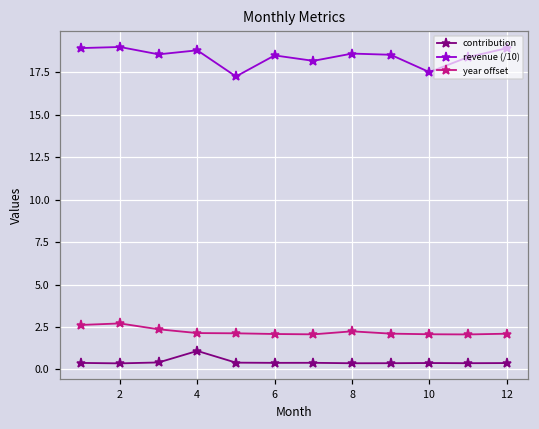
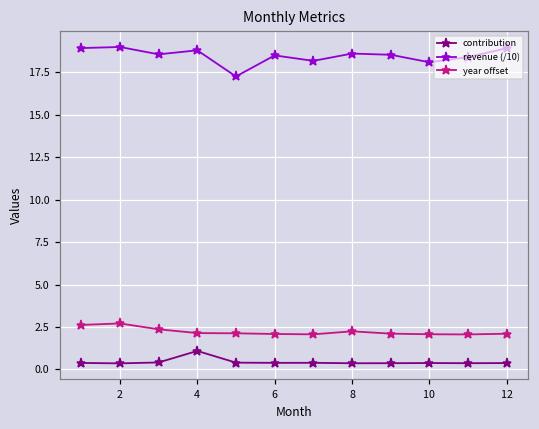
revenue (/10), 10: 17.5 -> 18.1
